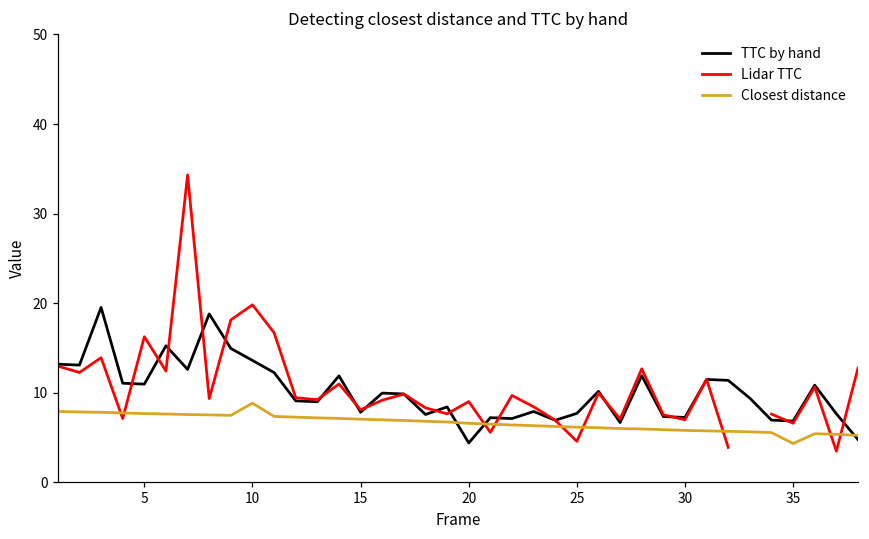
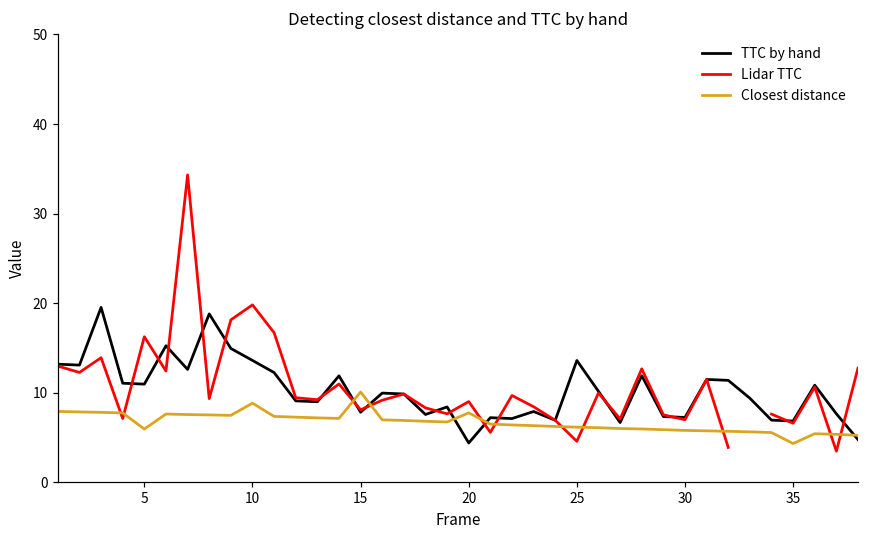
Closest distance, 5: 8 -> 6
Closest distance, 15: 7 -> 10
Closest distance, 20: 7 -> 8
TTC by hand, 25: 8 -> 14
